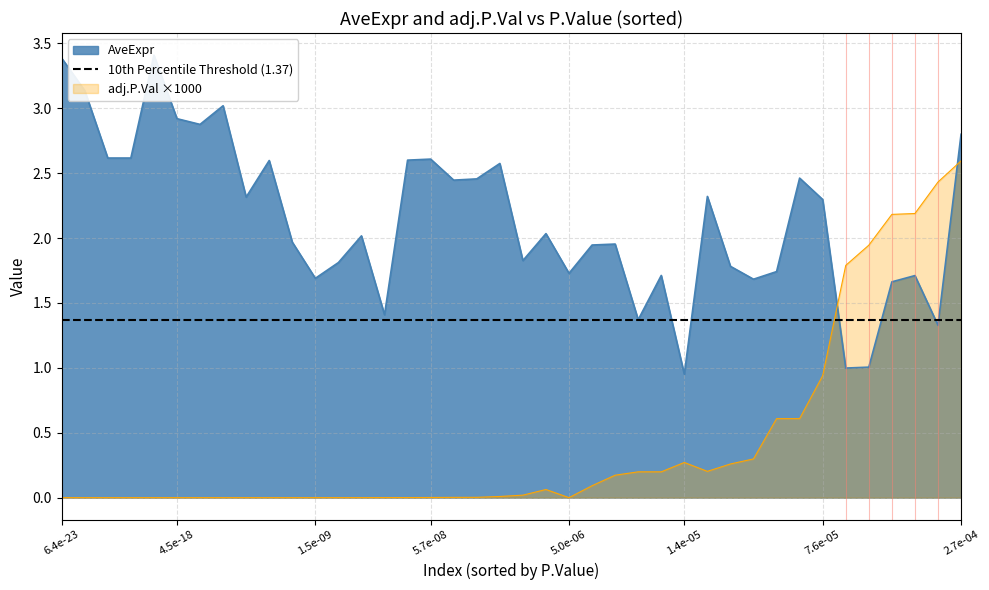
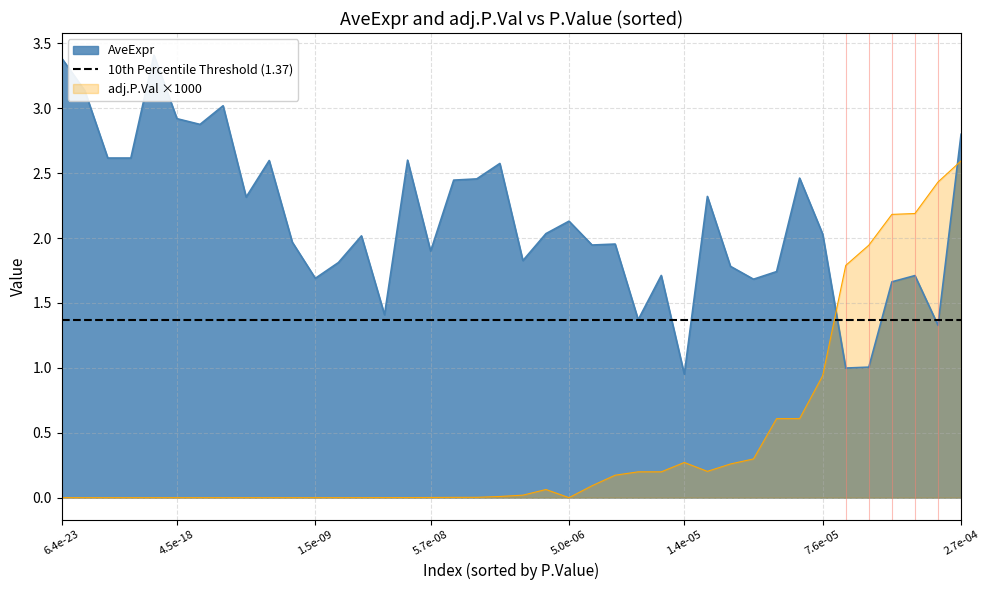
AveExpr, 5.7e-08: 2.61 -> 1.90
AveExpr, 5.0e-06: 1.73 -> 2.13
AveExpr, 7.6e-05: 2.30 -> 2.03
